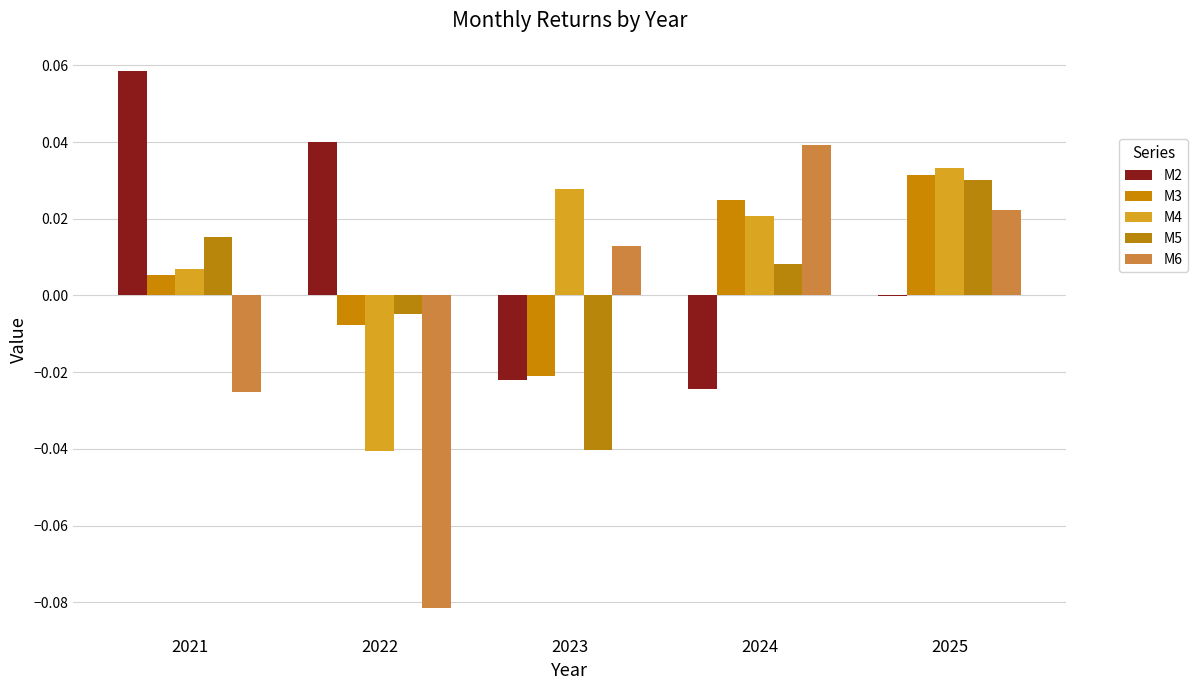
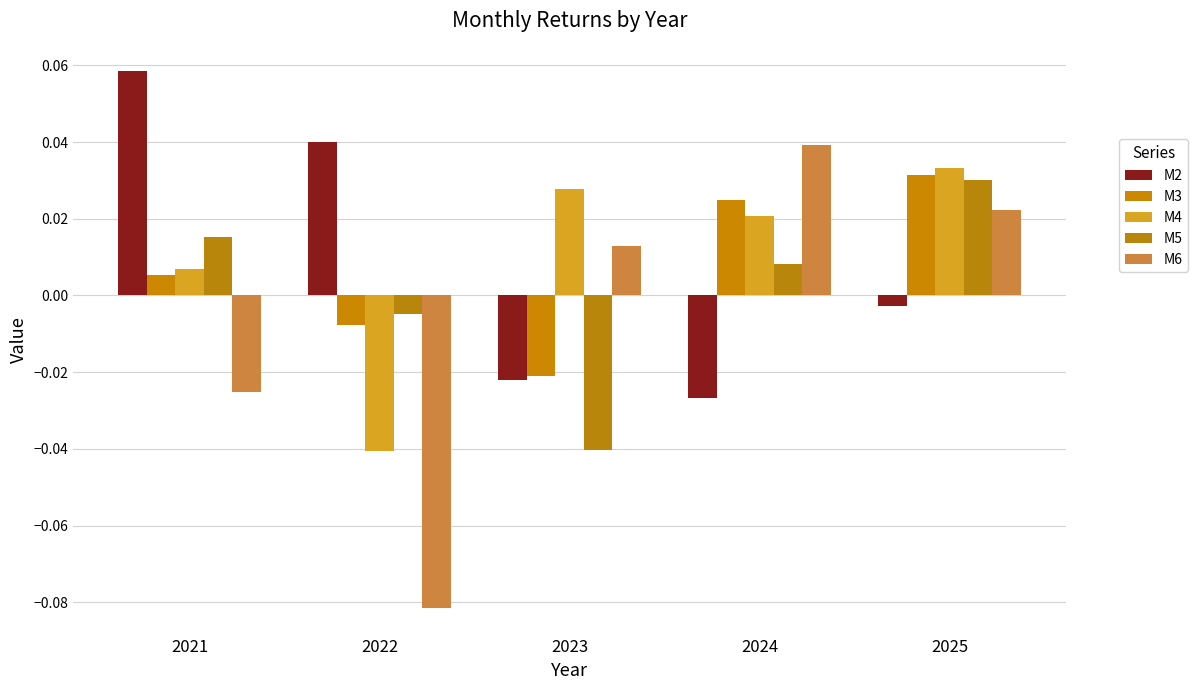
M2, 2024: -0.024 -> -0.027
M2, 2025: 0.000 -> -0.003
